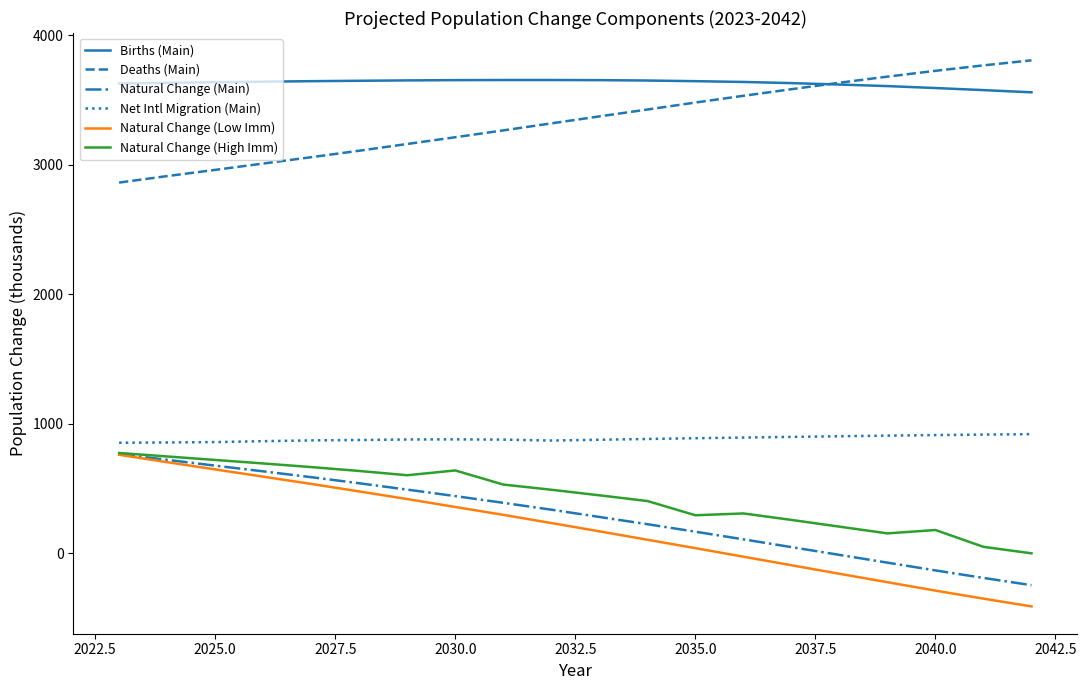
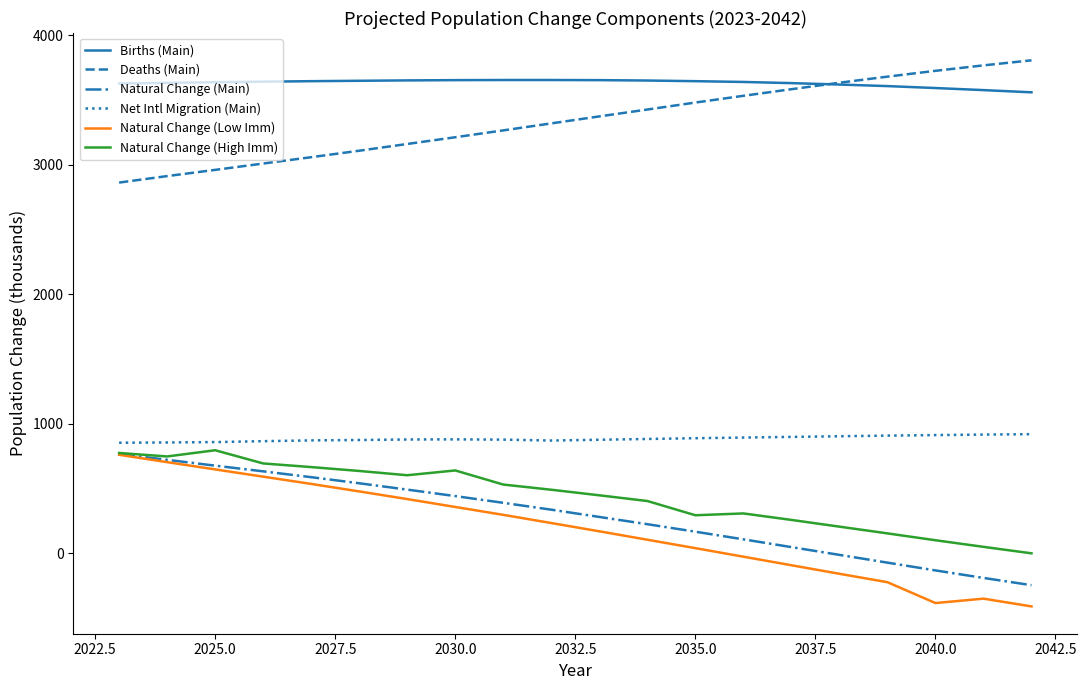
Natural Change (High Imm), 2025.0: 720 -> 800
Natural Change (Low Imm), 2040.0: -290 -> -390
Natural Change (High Imm), 2040.0: 180 -> 100
